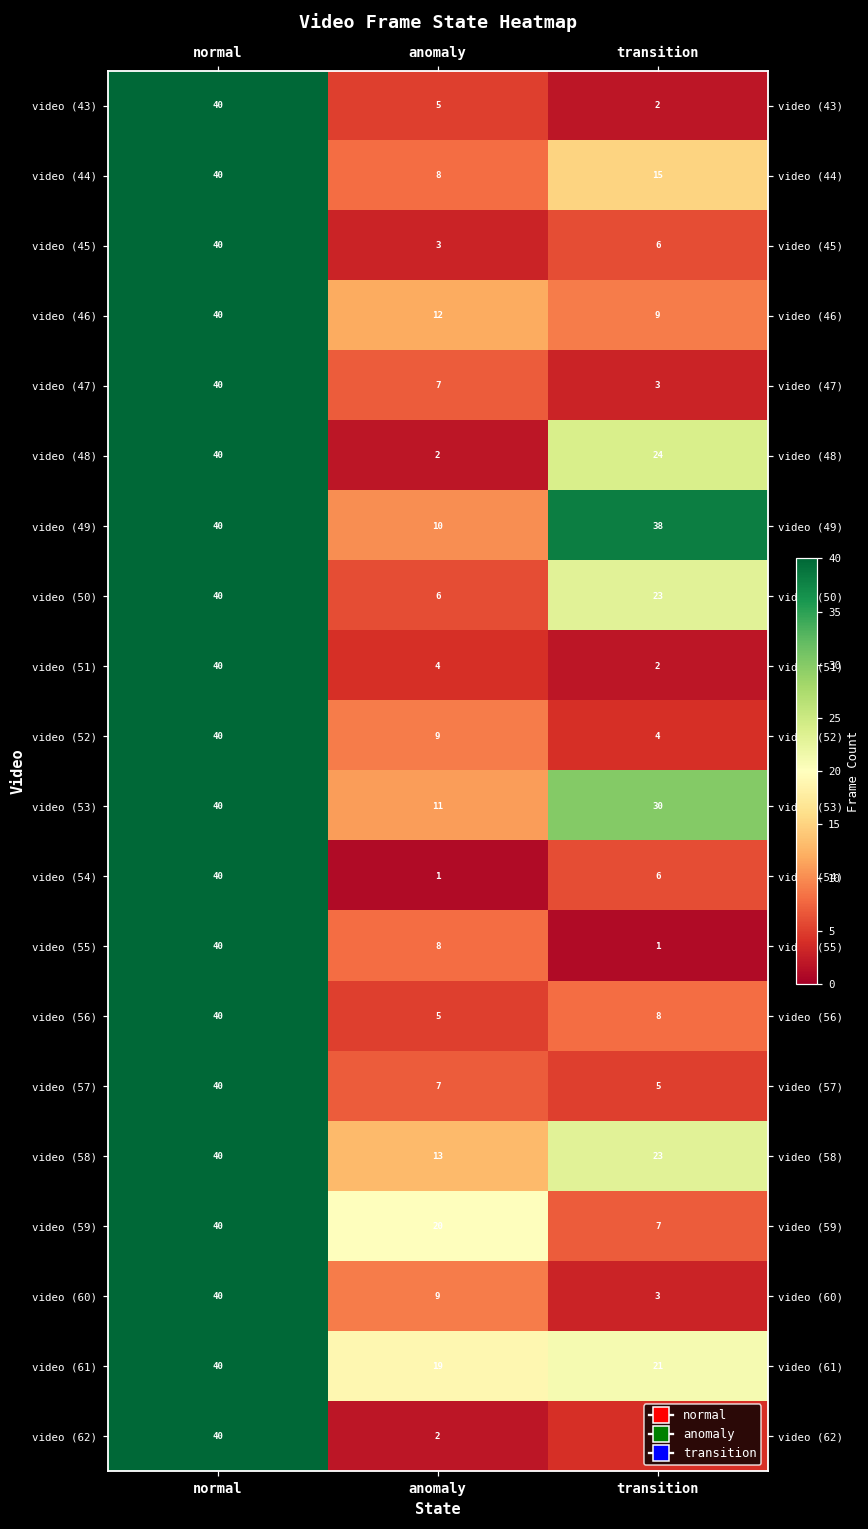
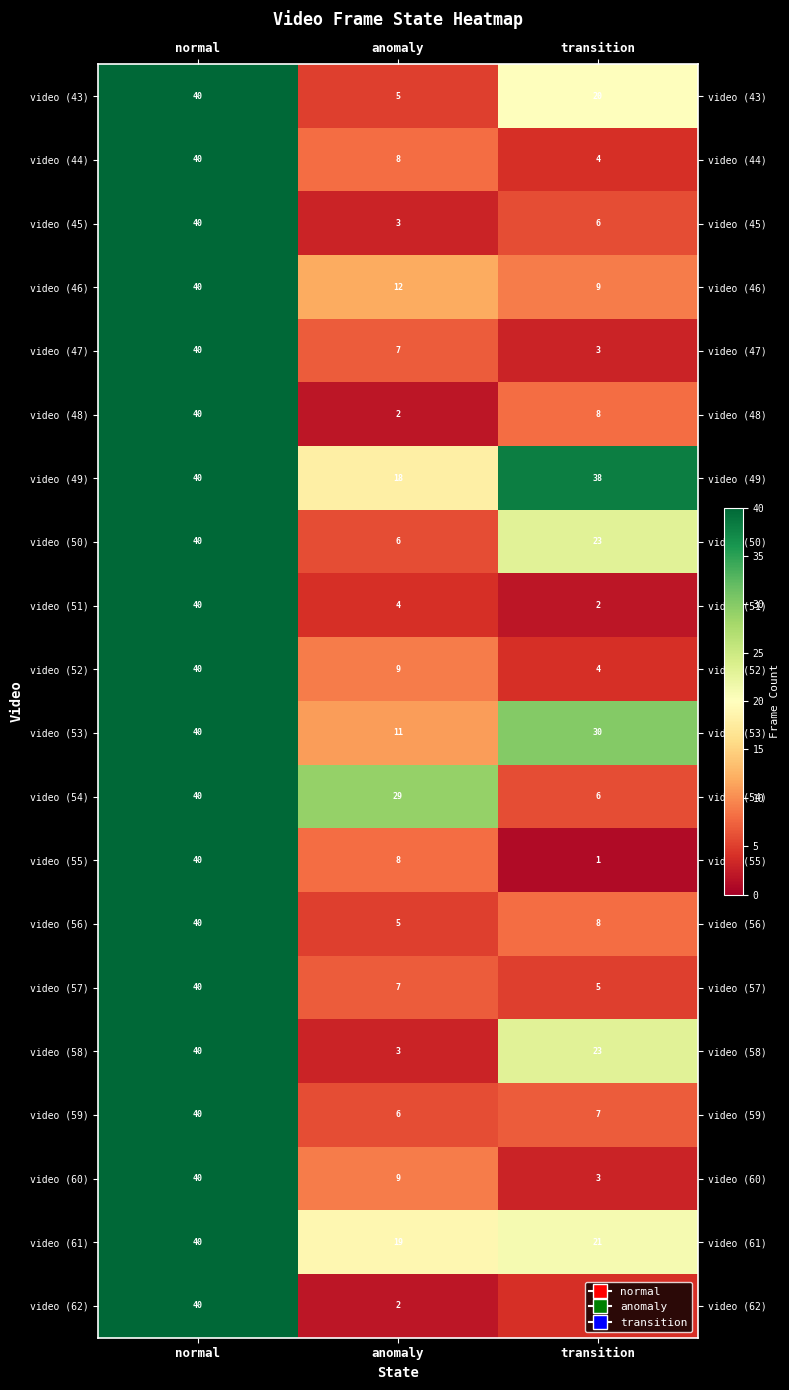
video (43), transition: 2 -> 20
video (44), transition: 15 -> 4
video (48), transition: 24 -> 8
video (49), anomaly: 10 -> 18
video (54), anomaly: 1 -> 29
video (58), anomaly: 13 -> 3
video (59), anomaly: 20 -> 6
